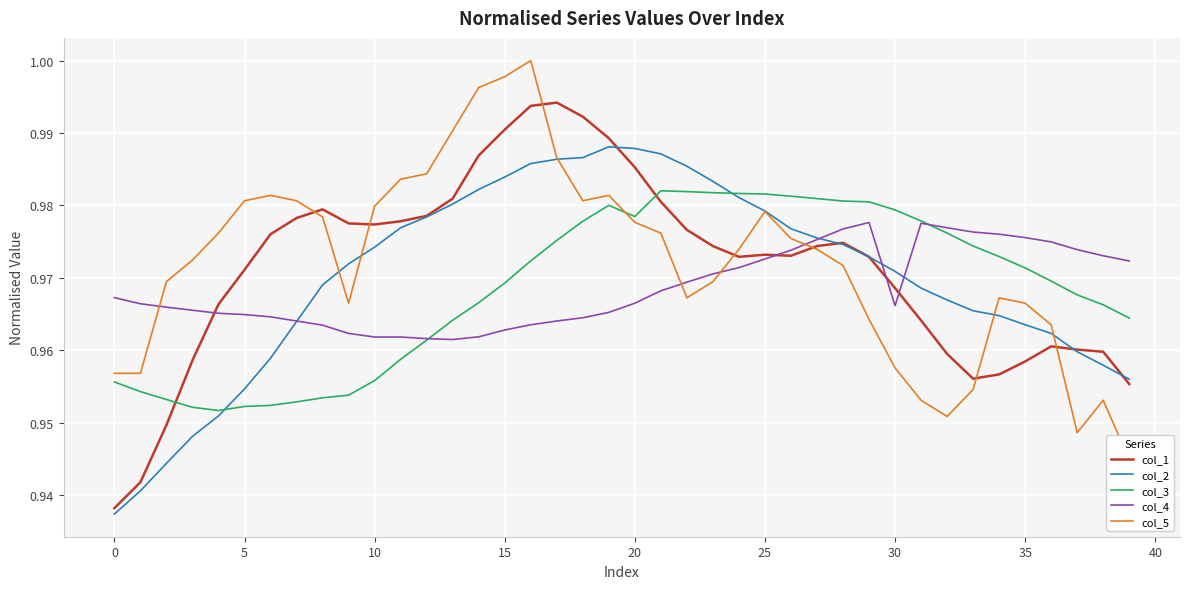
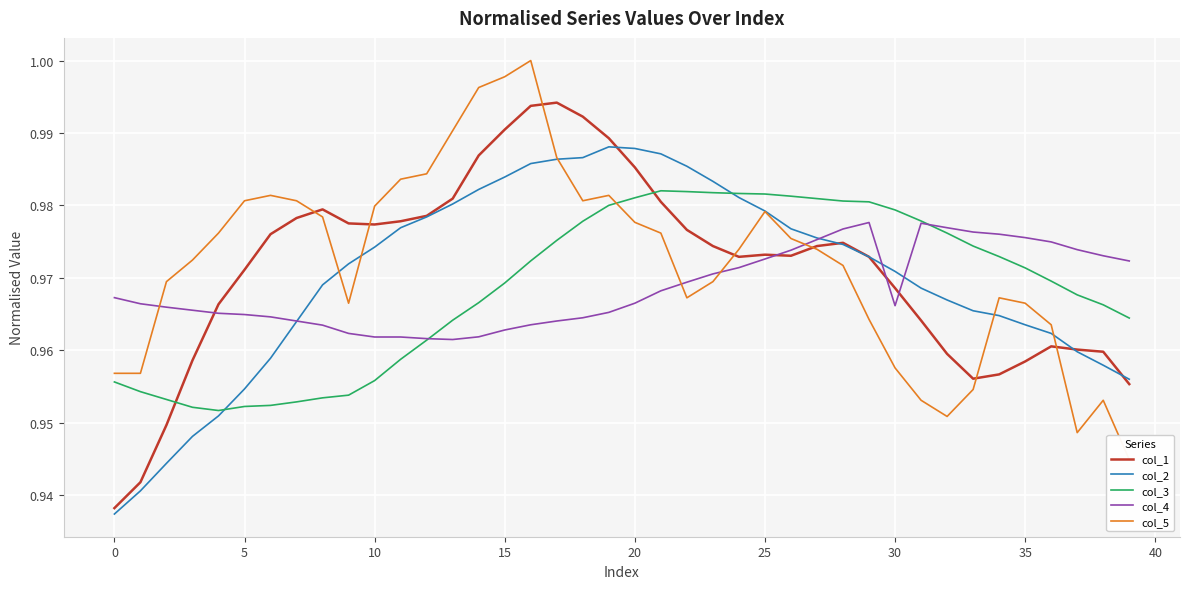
col_3, 20: 0.978 -> 0.981
